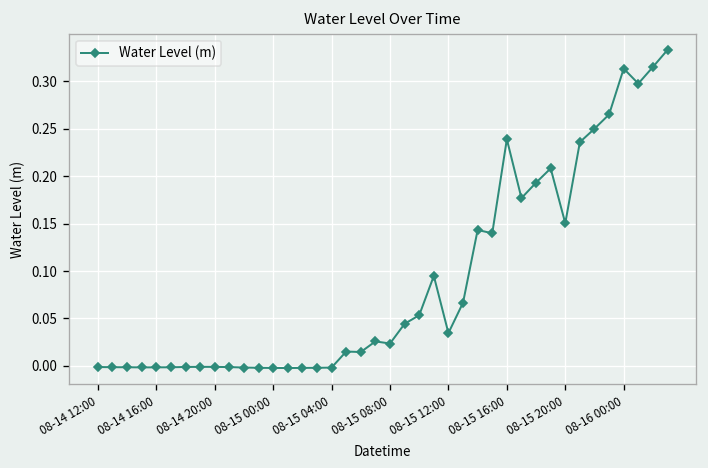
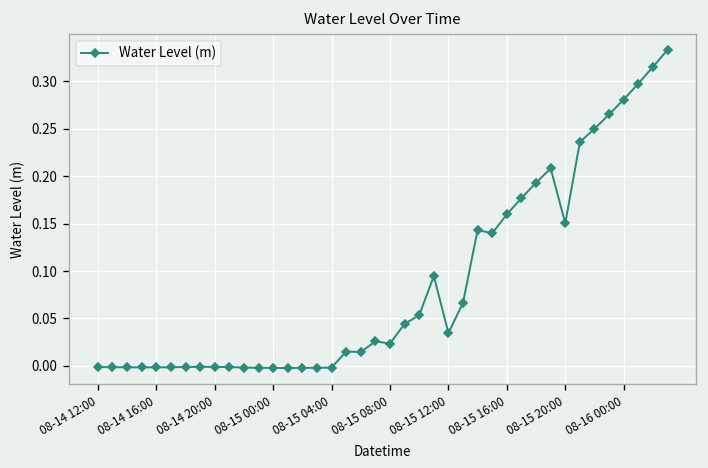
08-15 16:00: 0.24 -> 0.16
08-16 00:00: 0.31 -> 0.28
